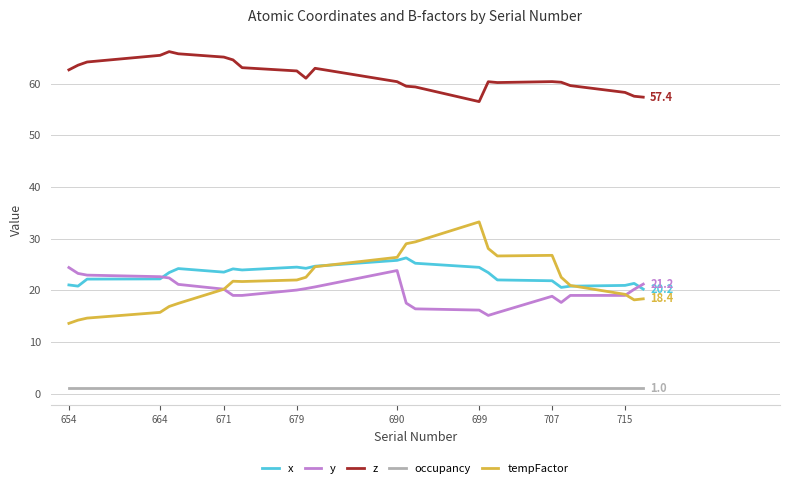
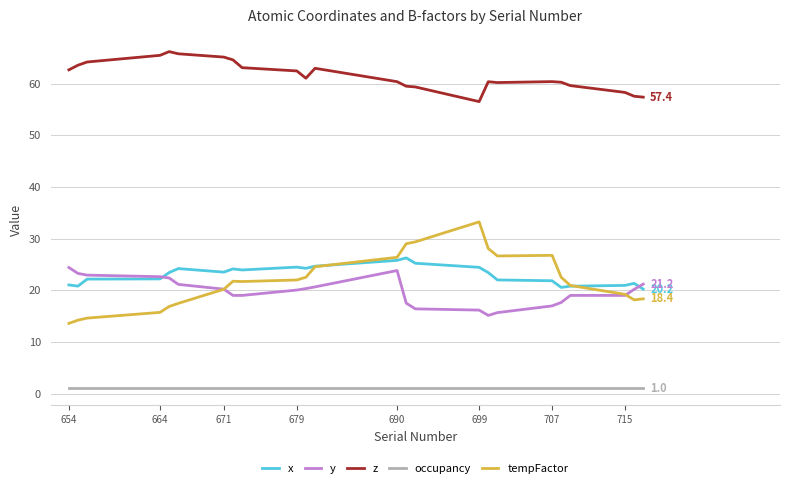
y, 707: 19 -> 17
